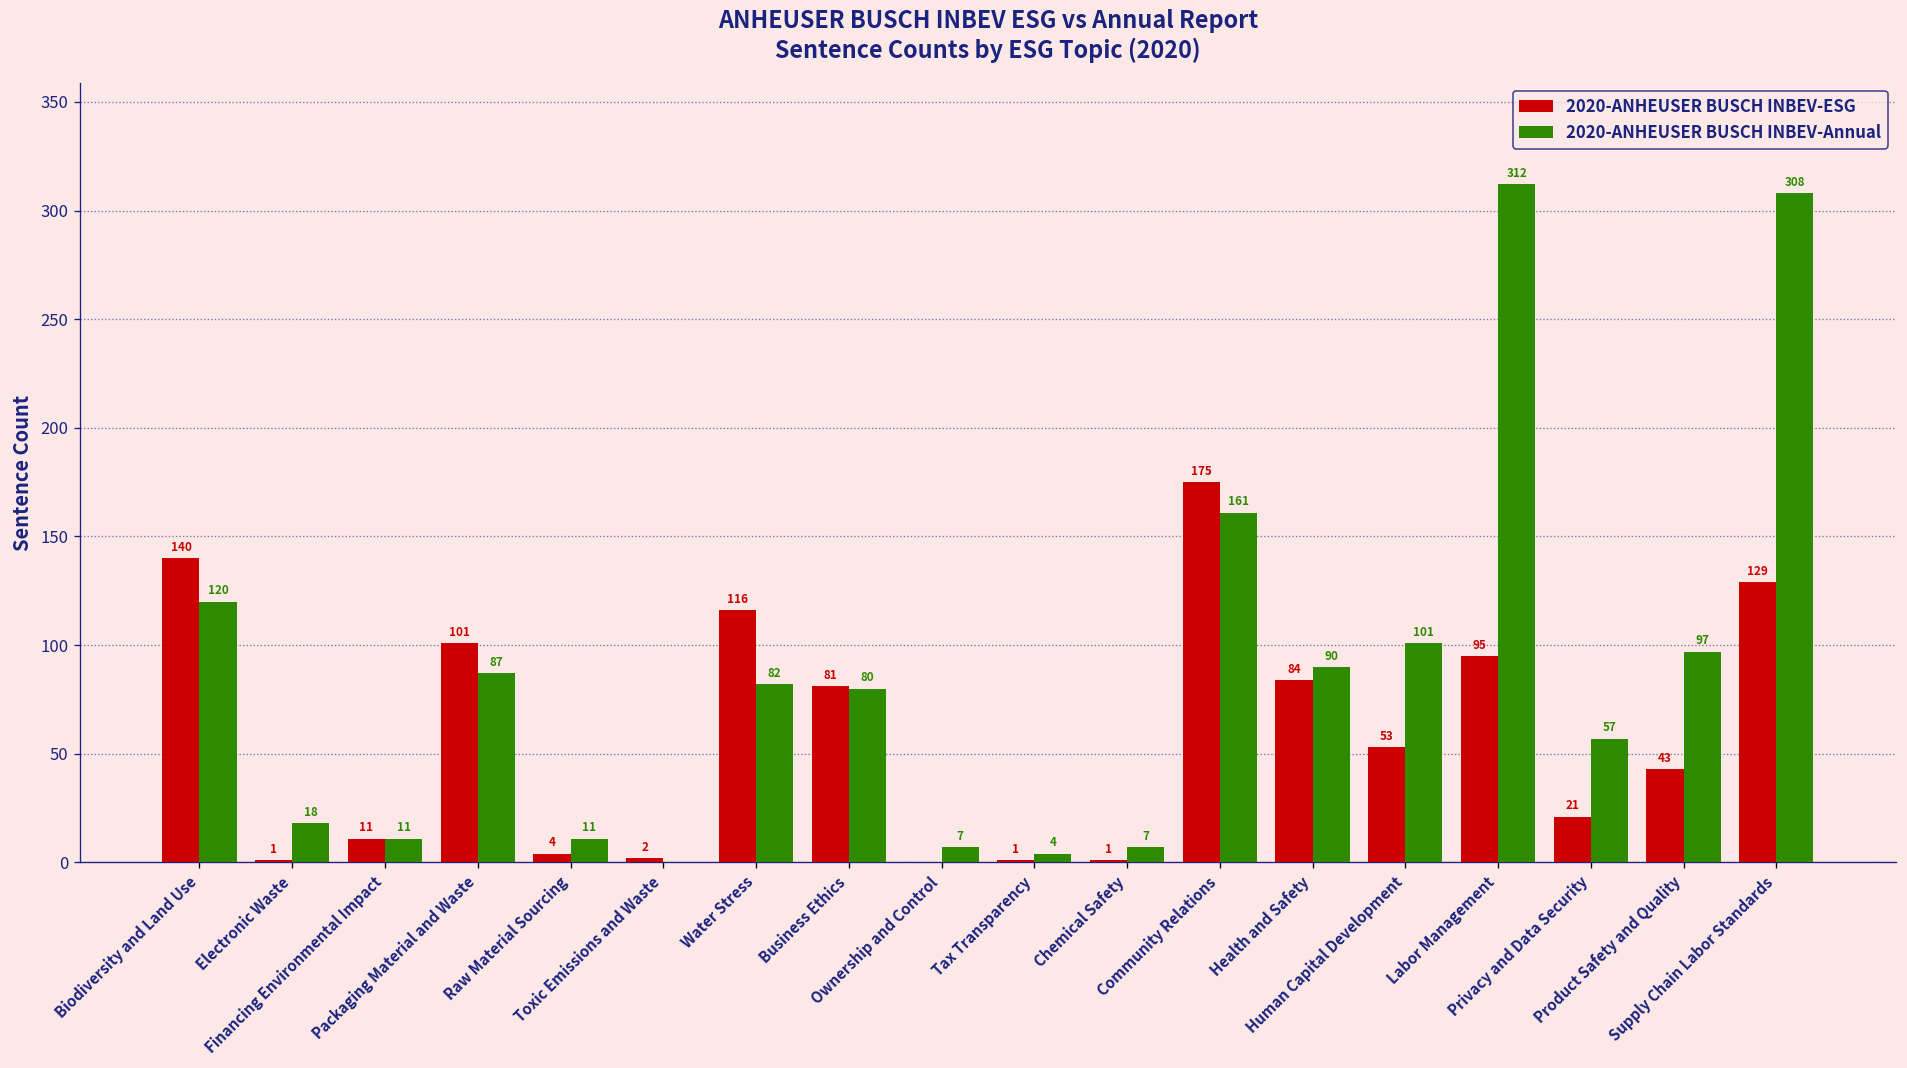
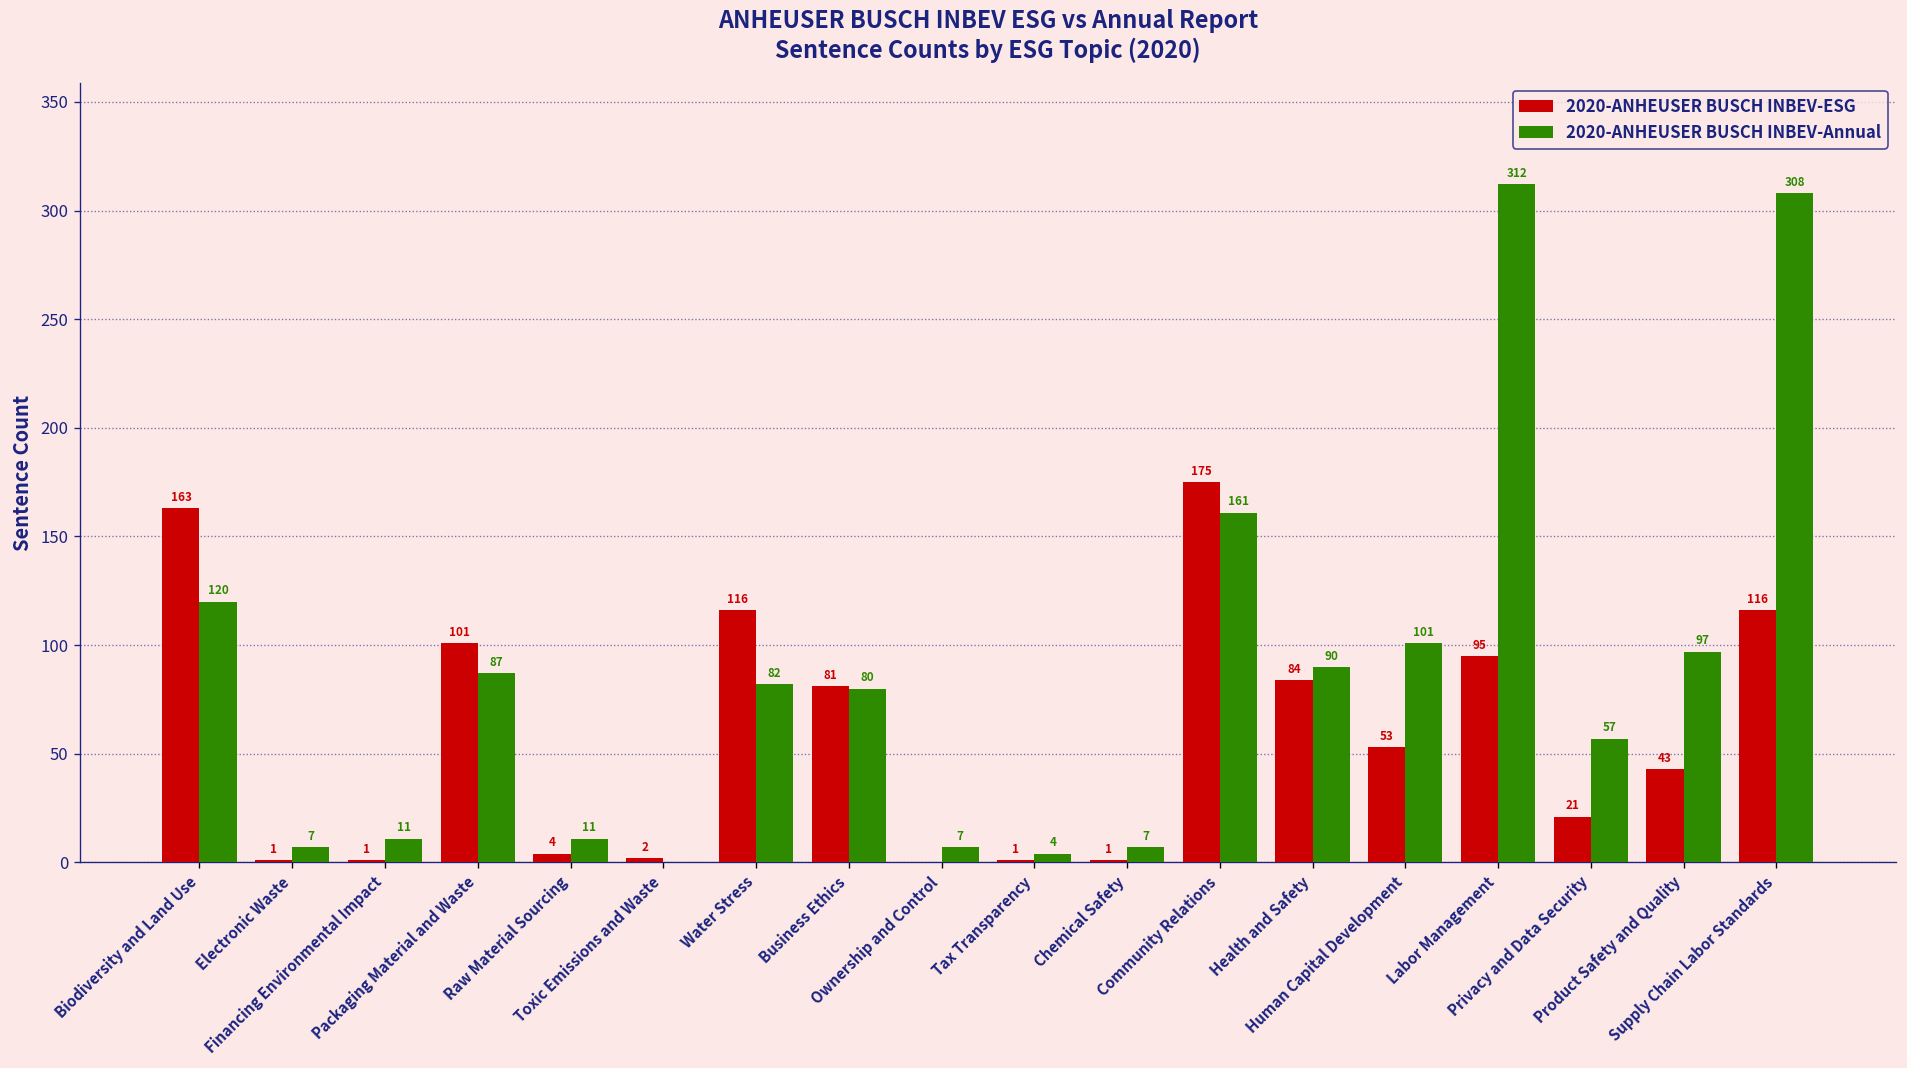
2020-ANHEUSER BUSCH INBEV-ESG, Biodiversity and Land Use: 140 -> 163
2020-ANHEUSER BUSCH INBEV-Annual, Electronic Waste: 18 -> 7
2020-ANHEUSER BUSCH INBEV-ESG, Financing Environmental Impact: 11 -> 1
2020-ANHEUSER BUSCH INBEV-ESG, Supply Chain Labor Standards: 129 -> 116
